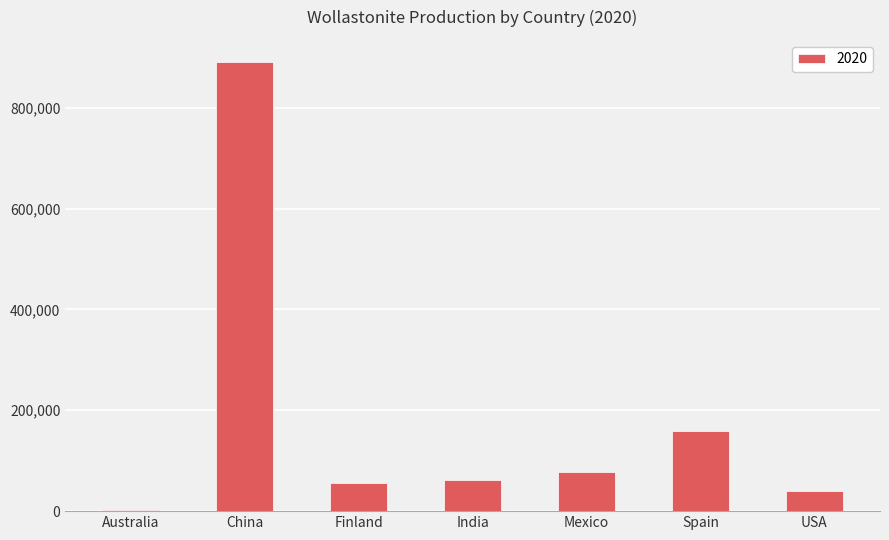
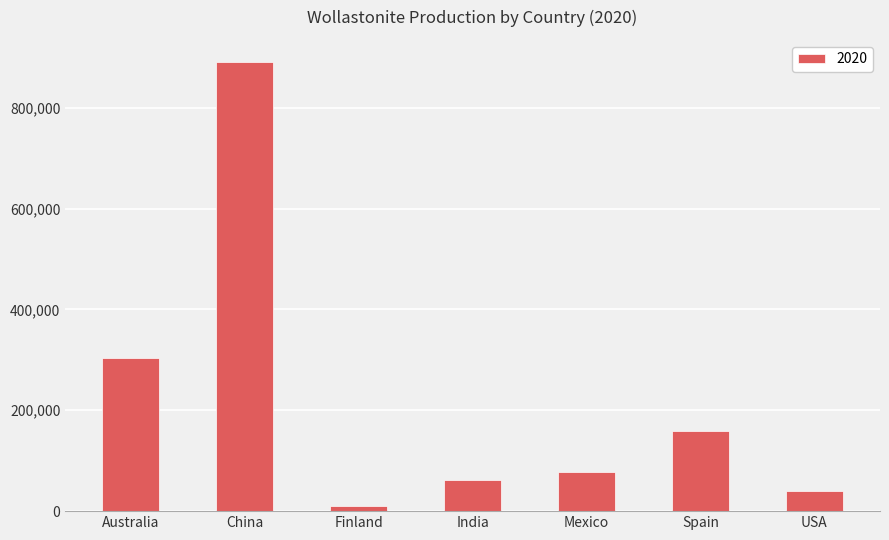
Australia: 0 -> 300,000
Finland: 50,000 -> 10,000
